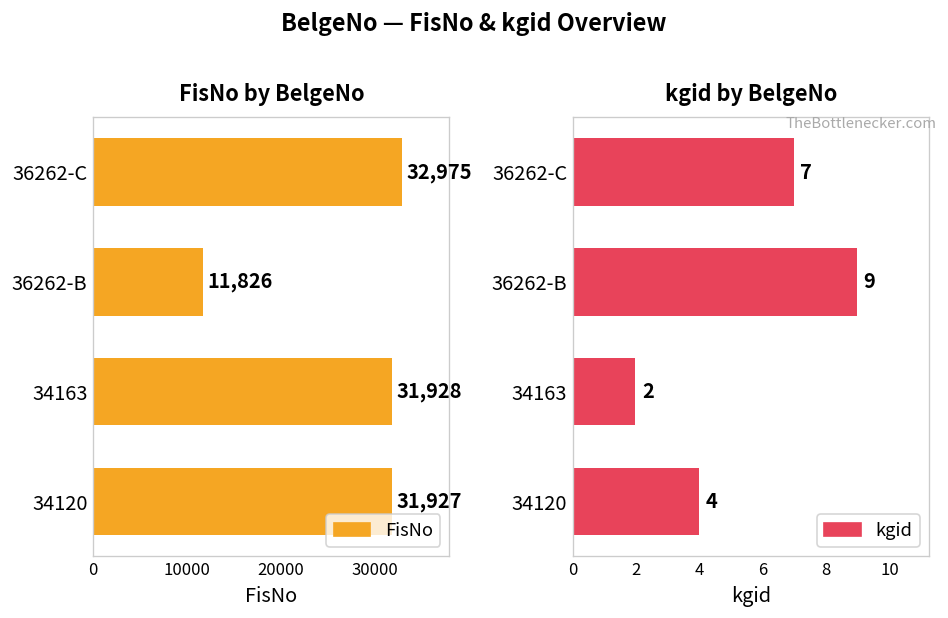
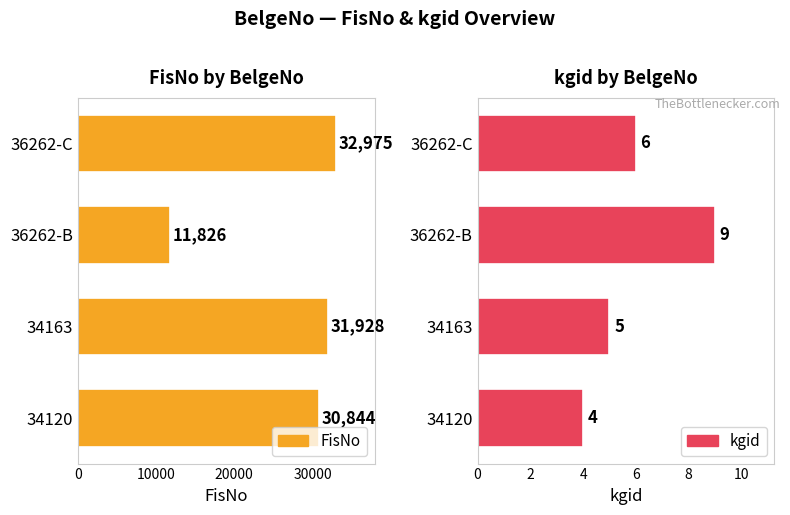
FisNo by BelgeNo, 34120: 31,927 -> 30,844
kgid by BelgeNo, 36262-C: 7 -> 6
kgid by BelgeNo, 34163: 2 -> 5
